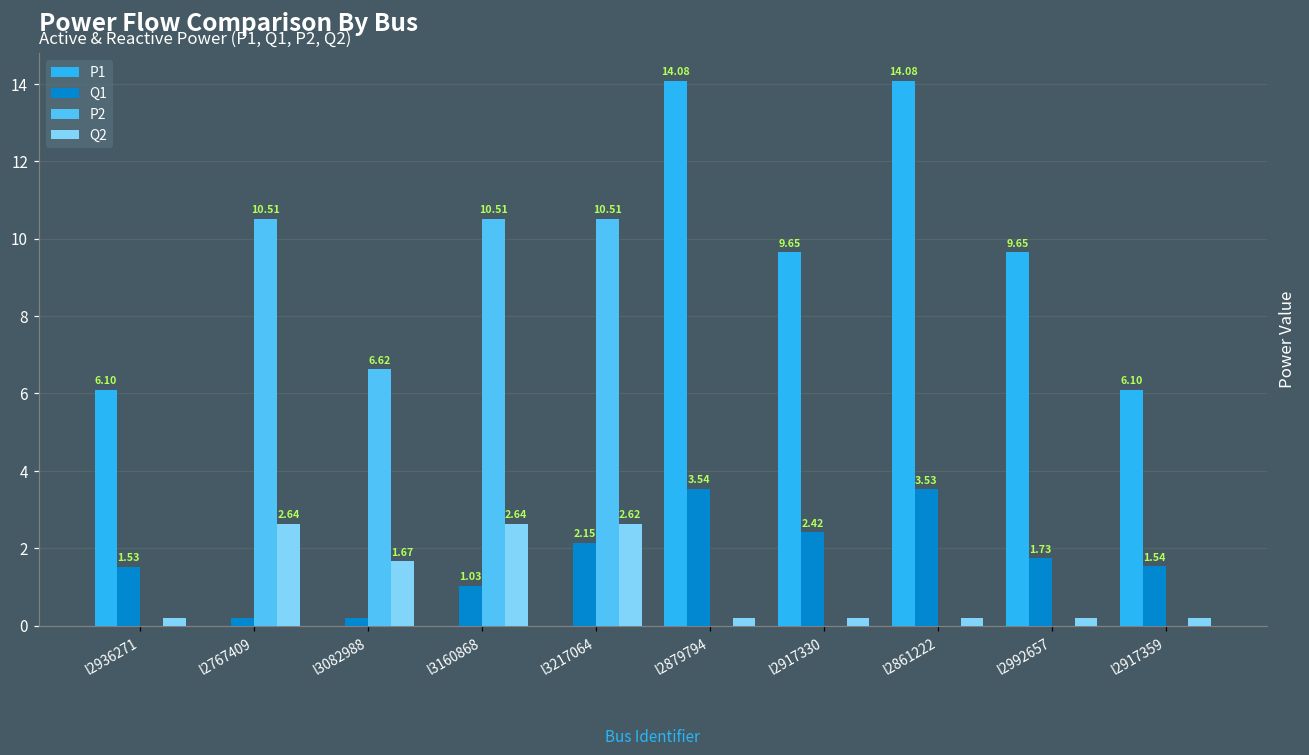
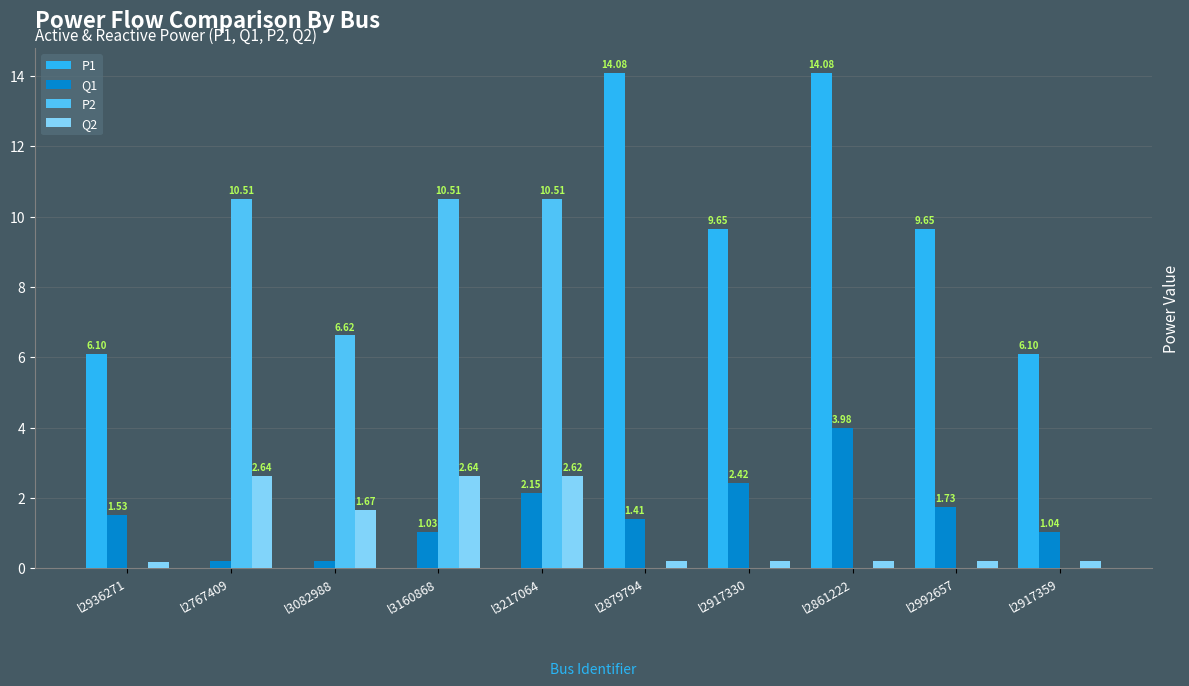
Q1, l2879794: 3.54 -> 1.41
Q1, l2861222: 3.53 -> 3.98
Q1, l2917359: 1.54 -> 1.04
